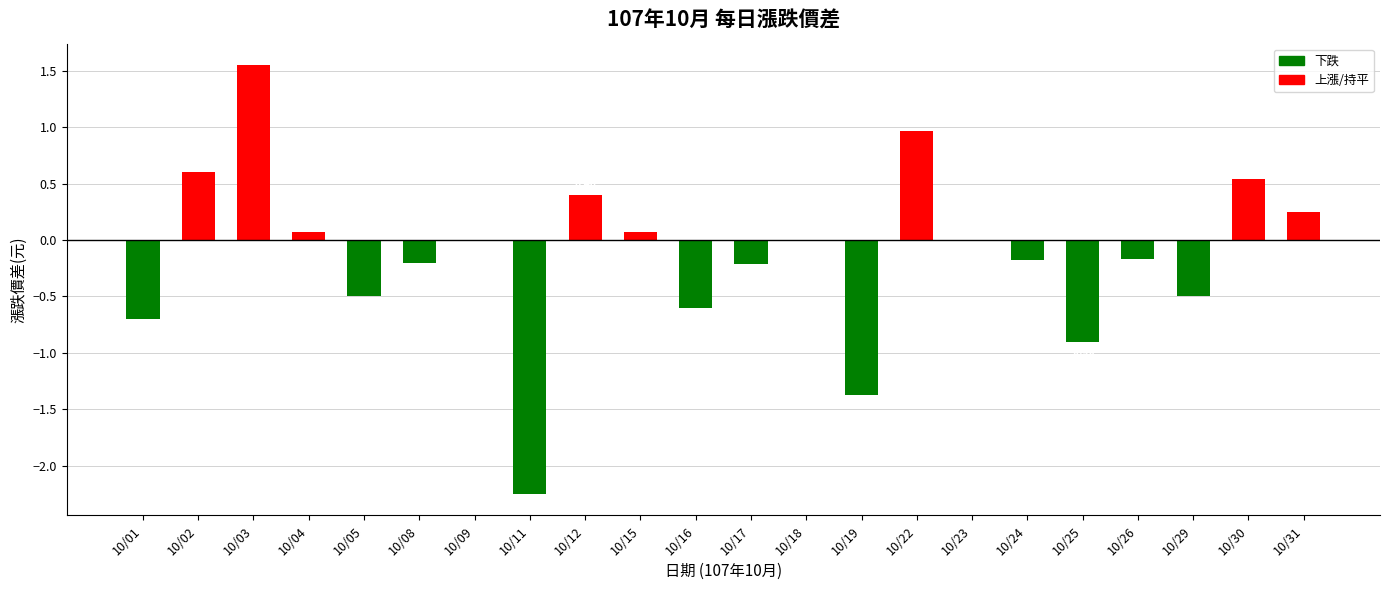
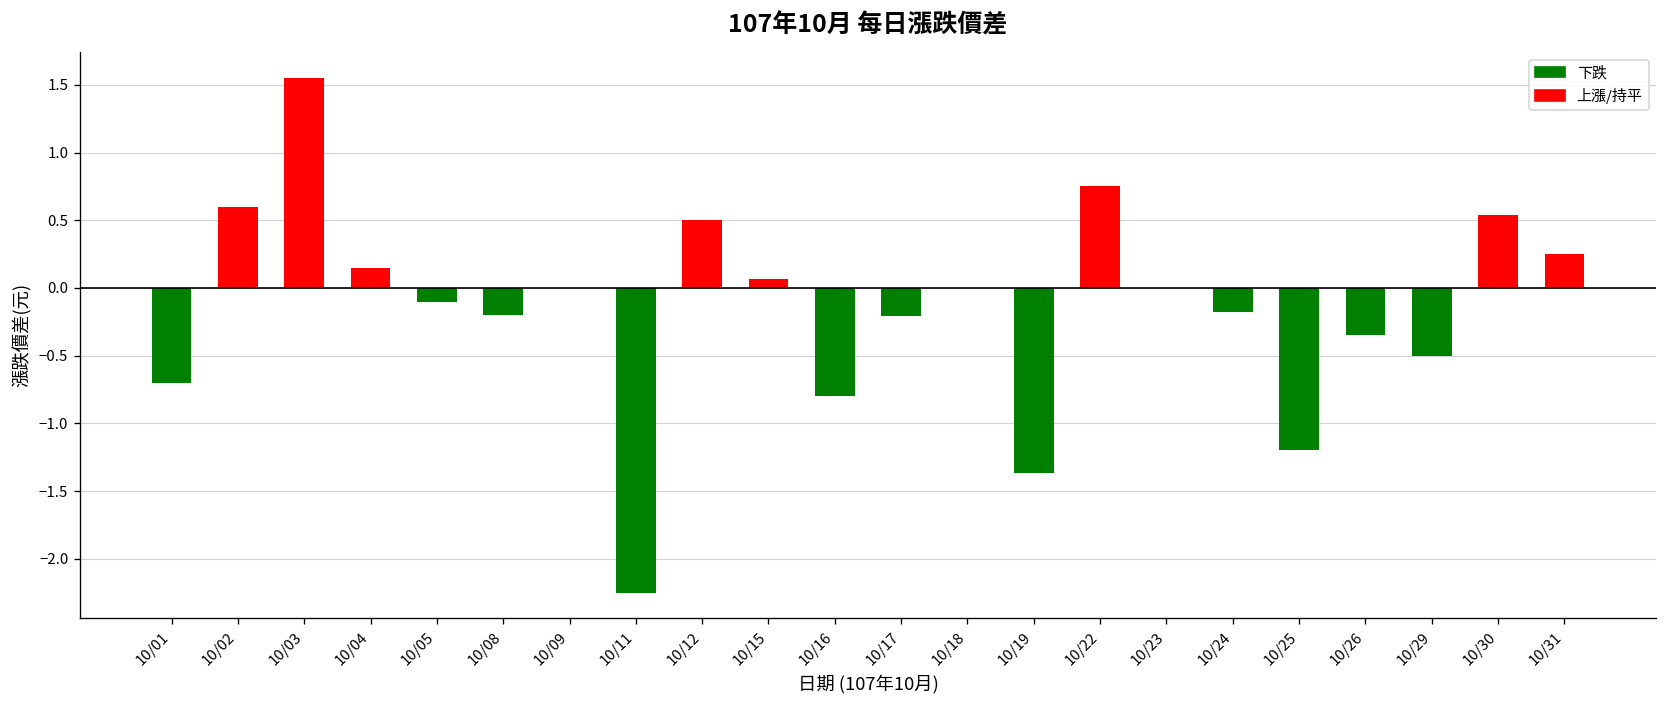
10/04: 0.07 -> 0.15
10/05: -0.5 -> -0.1
10/12: 0.4 -> 0.5
10/16: -0.6 -> -0.8
10/22: 0.97 -> 0.75
10/25: -0.9 -> -1.2
10/26: -0.17 -> -0.35
